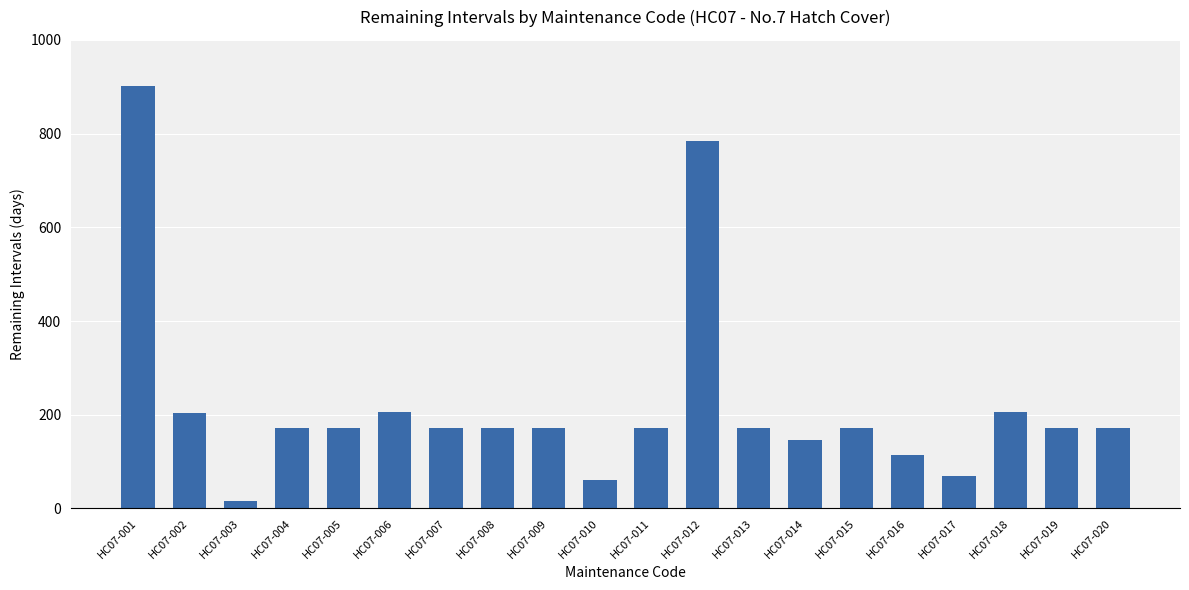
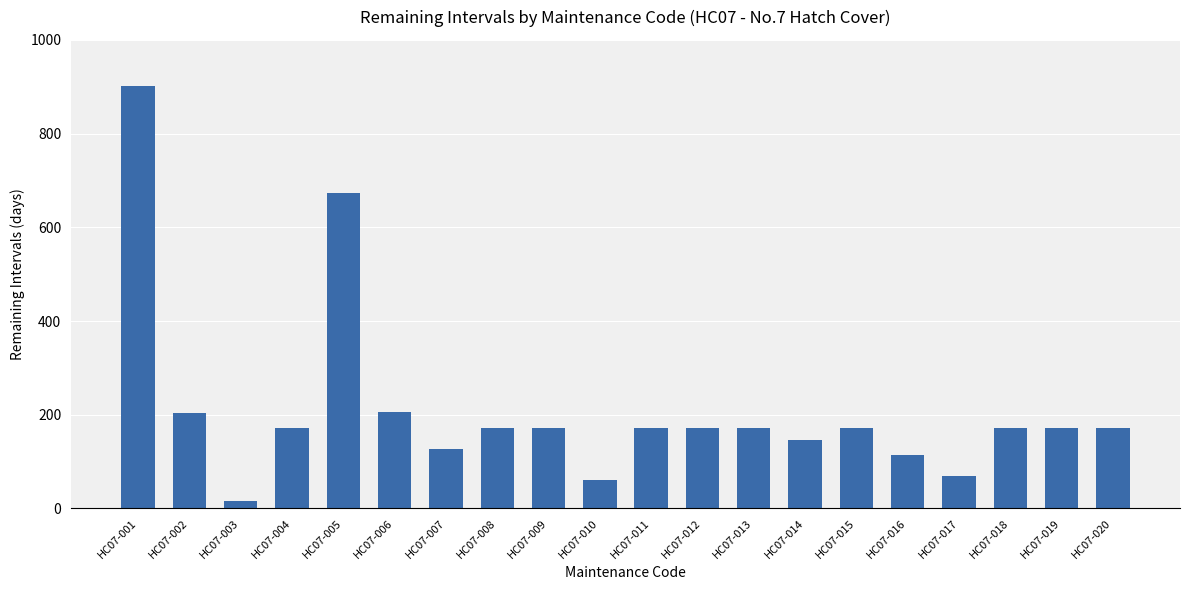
HC07-005: 170 -> 670
HC07-007: 170 -> 130
HC07-012: 790 -> 170
HC07-018: 210 -> 170
